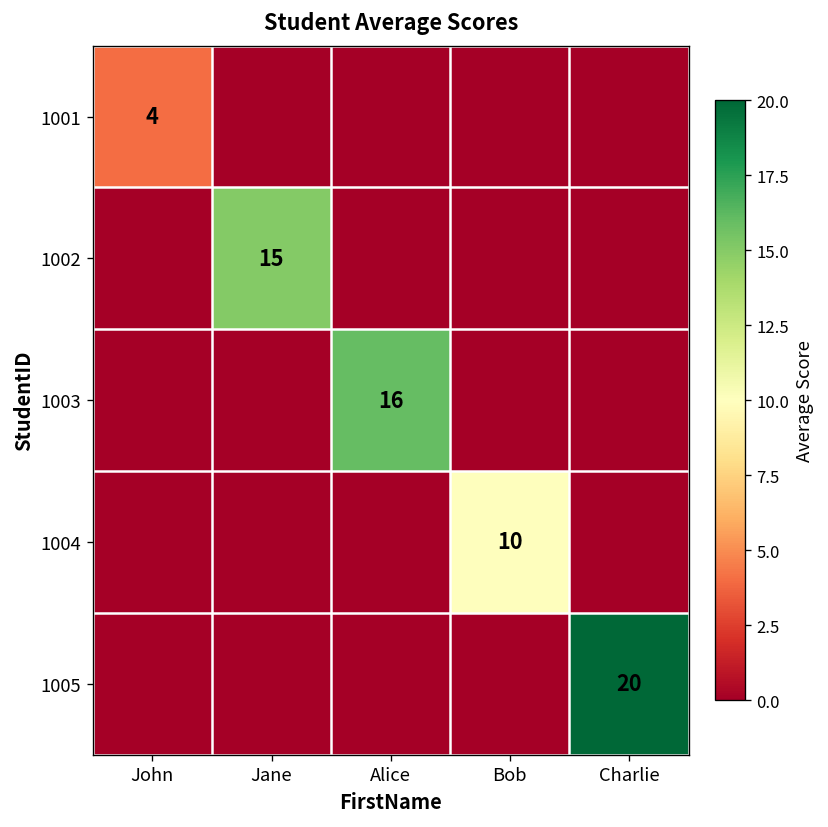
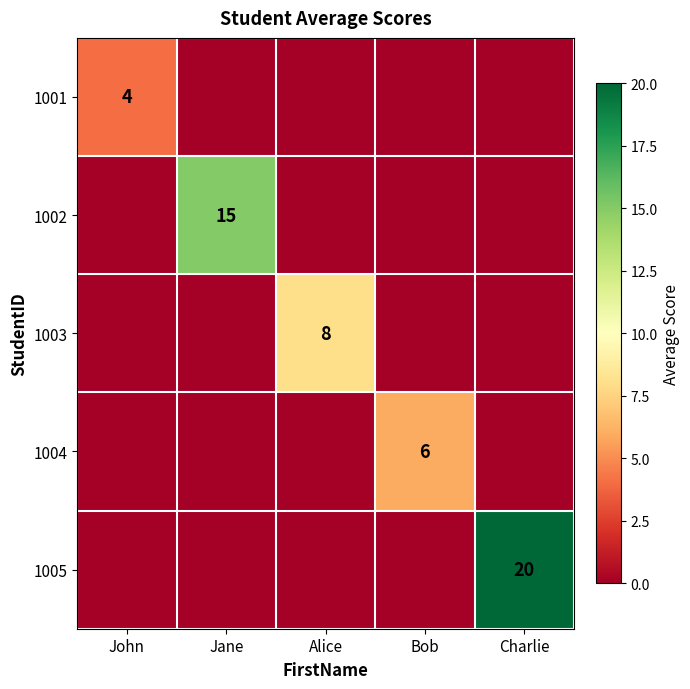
1003, Alice: 16 -> 8
1004, Bob: 10 -> 6
